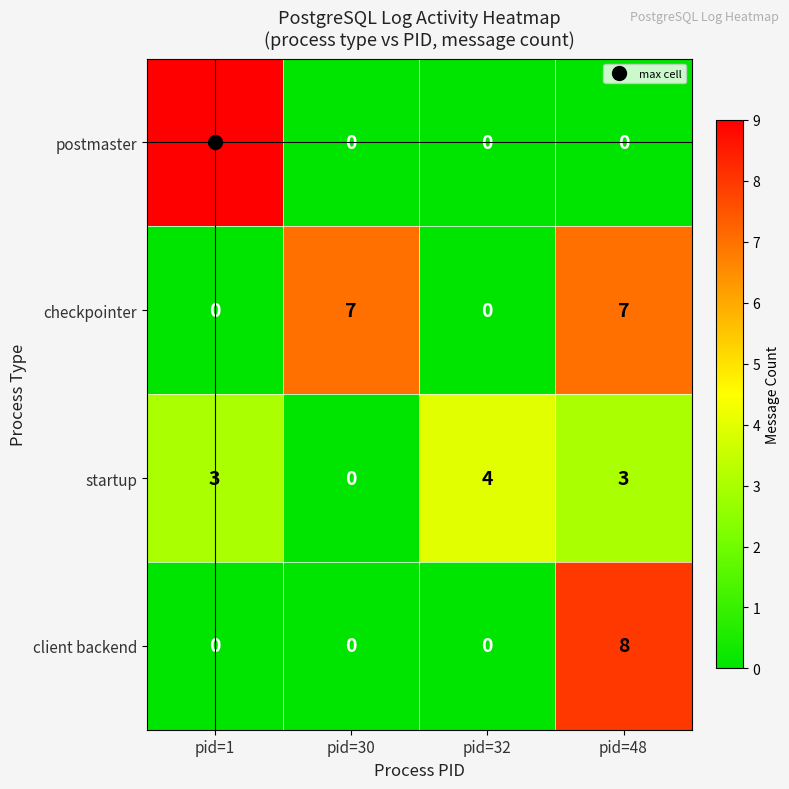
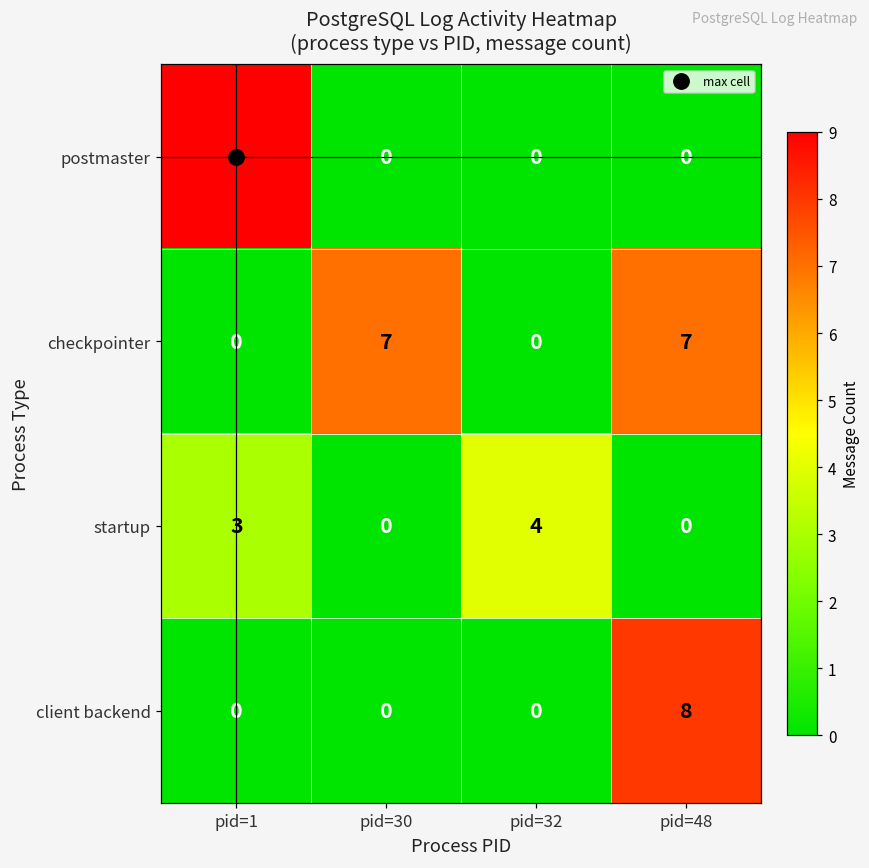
startup, pid=48: 3 -> 0
